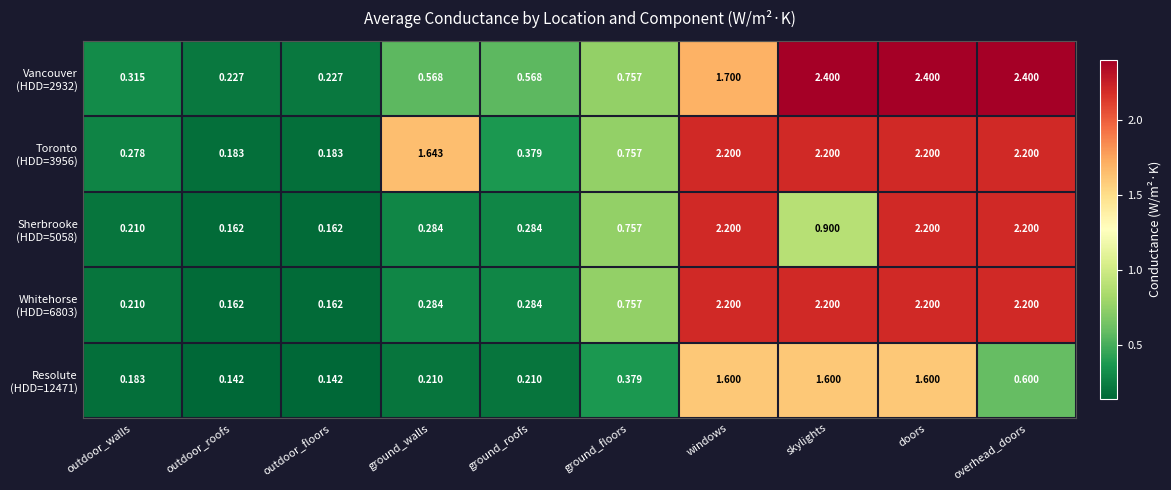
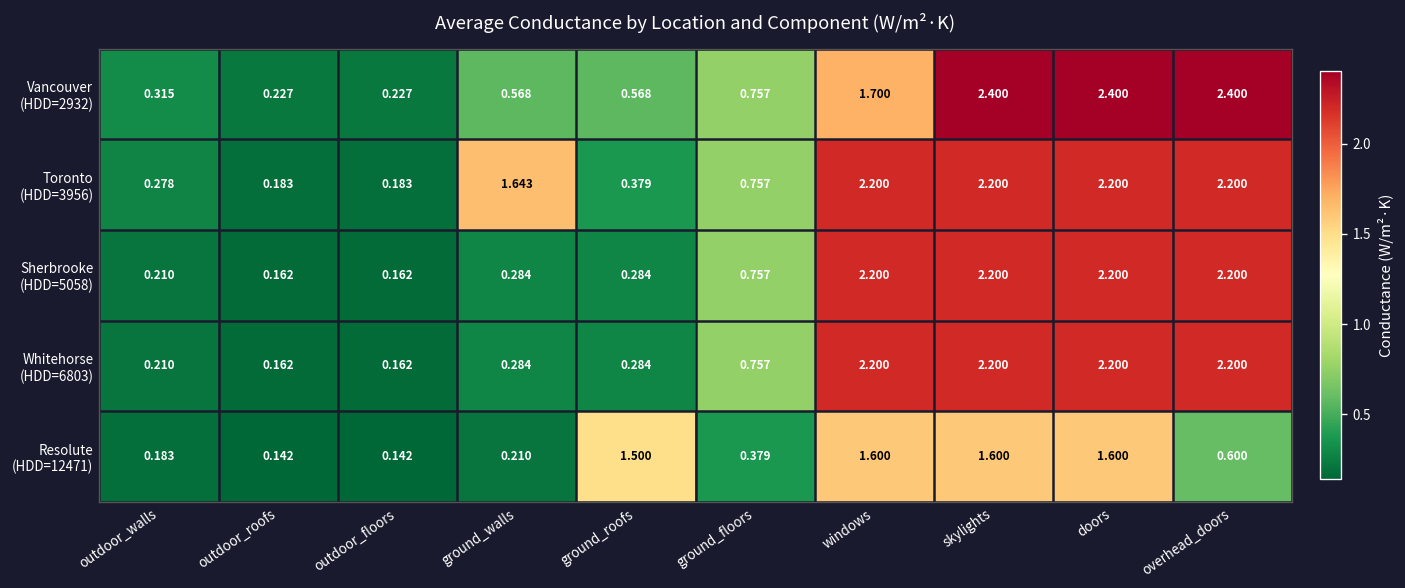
Sherbrooke (HDD=5058), skylights: 0.900 -> 2.200
Resolute (HDD=12471), ground_roofs: 0.210 -> 1.500
